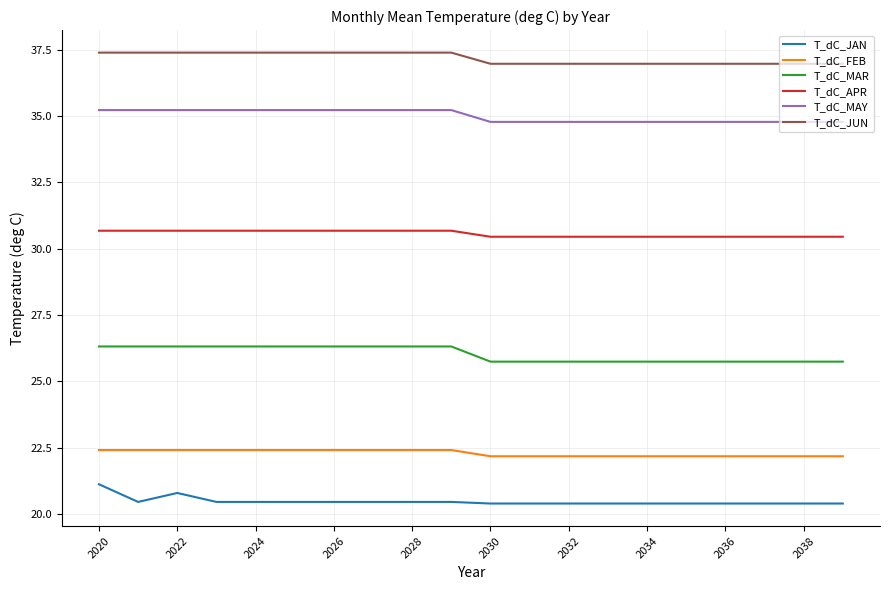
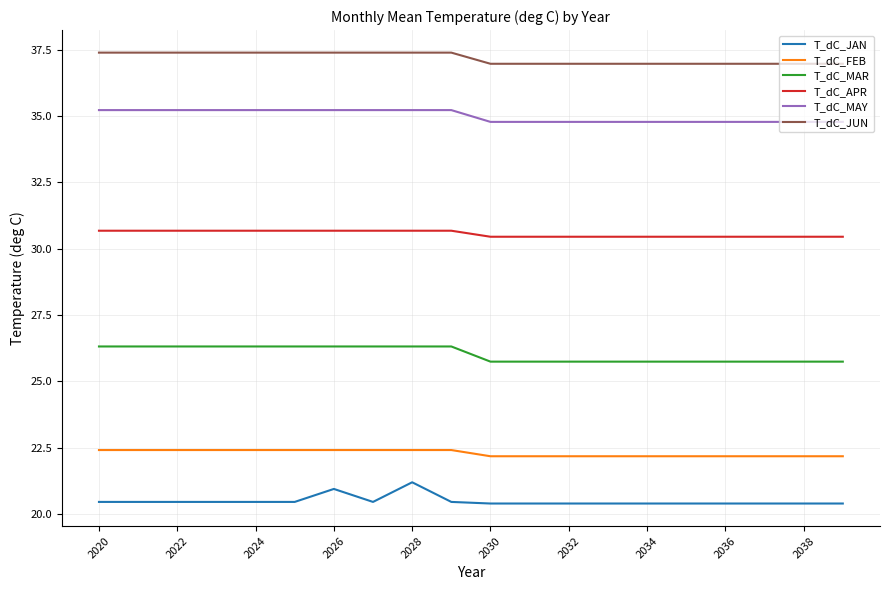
T_dC_JAN, 2020: 21.1 -> 20.5
T_dC_JAN, 2022: 20.8 -> 20.5
T_dC_JAN, 2026: 20.5 -> 20.9
T_dC_JAN, 2028: 20.5 -> 21.2
